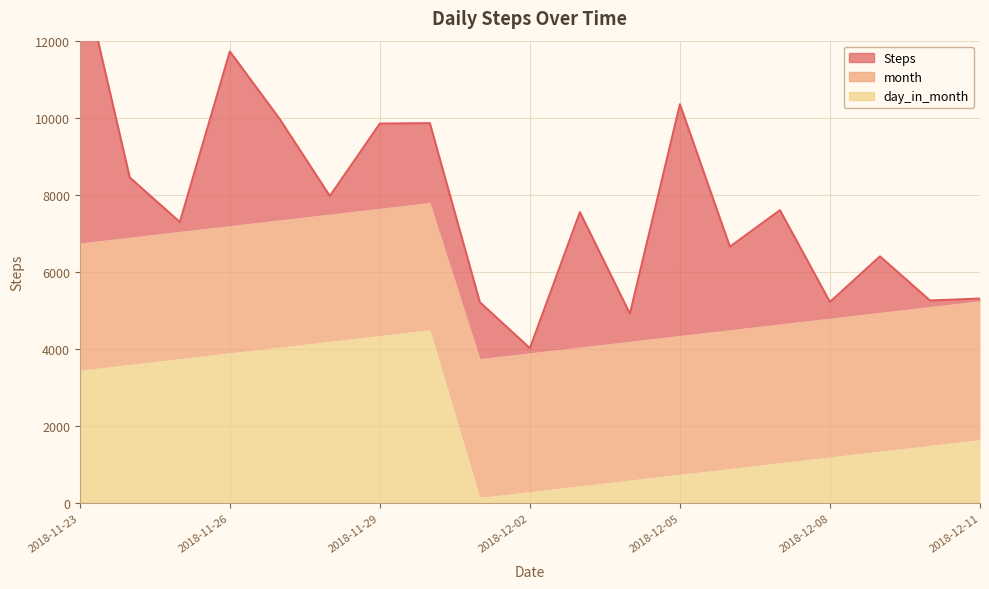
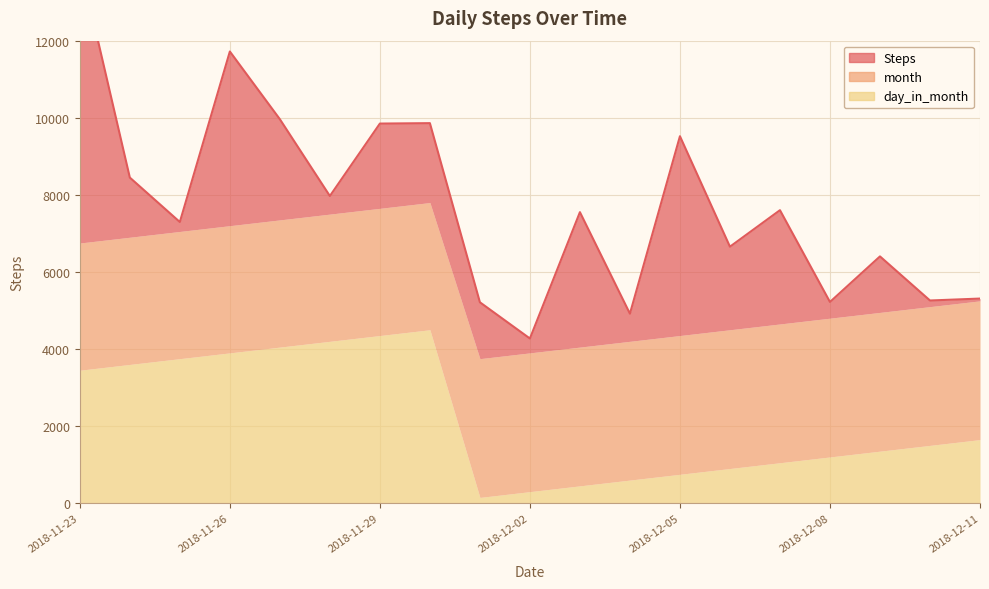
Steps, 2018-12-02: 100 -> 400
Steps, 2018-12-05: 6000 -> 5200
